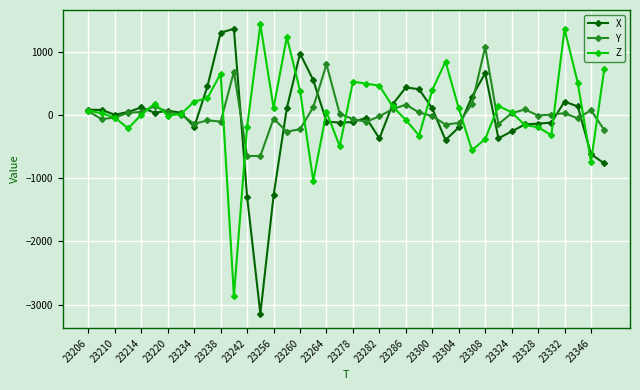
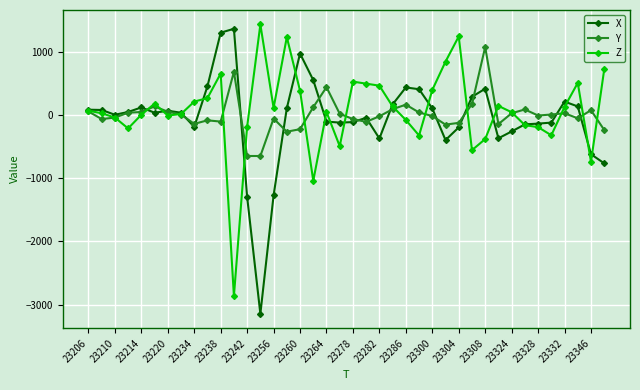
Y, 23264: 800 -> 400
Z, 23304: 100 -> 1200
X, 23308: 700 -> 400
Z, 23332: 1400 -> 100
